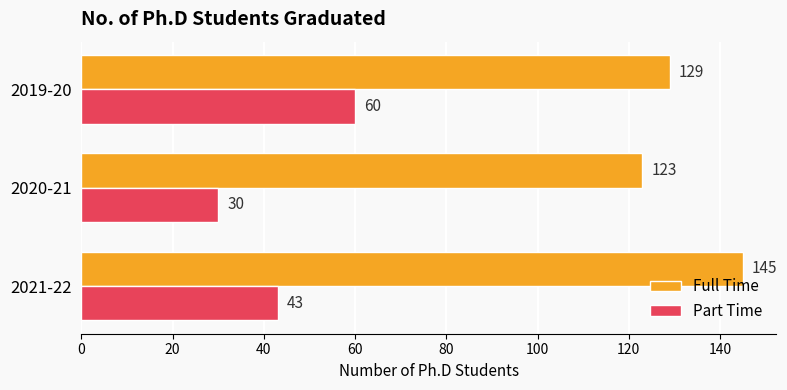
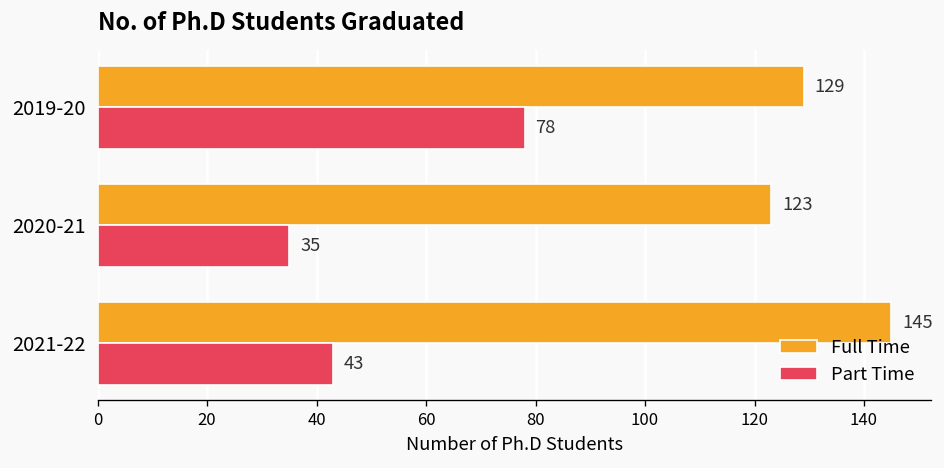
Part Time, 2019-20: 60 -> 78
Part Time, 2020-21: 30 -> 35
